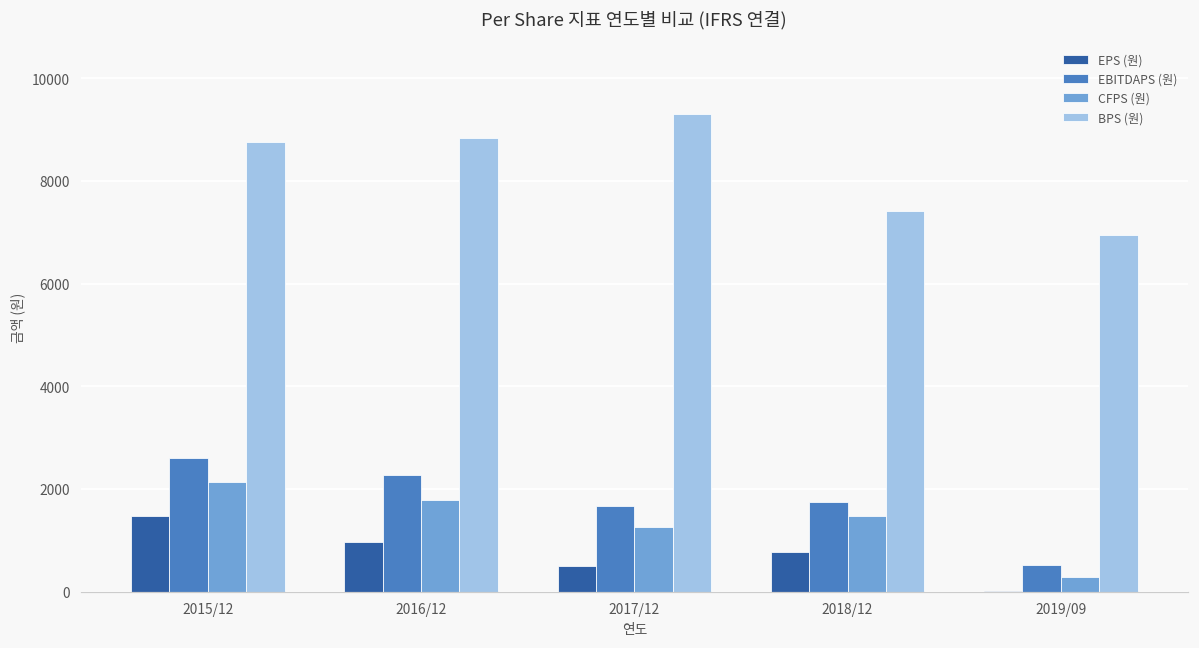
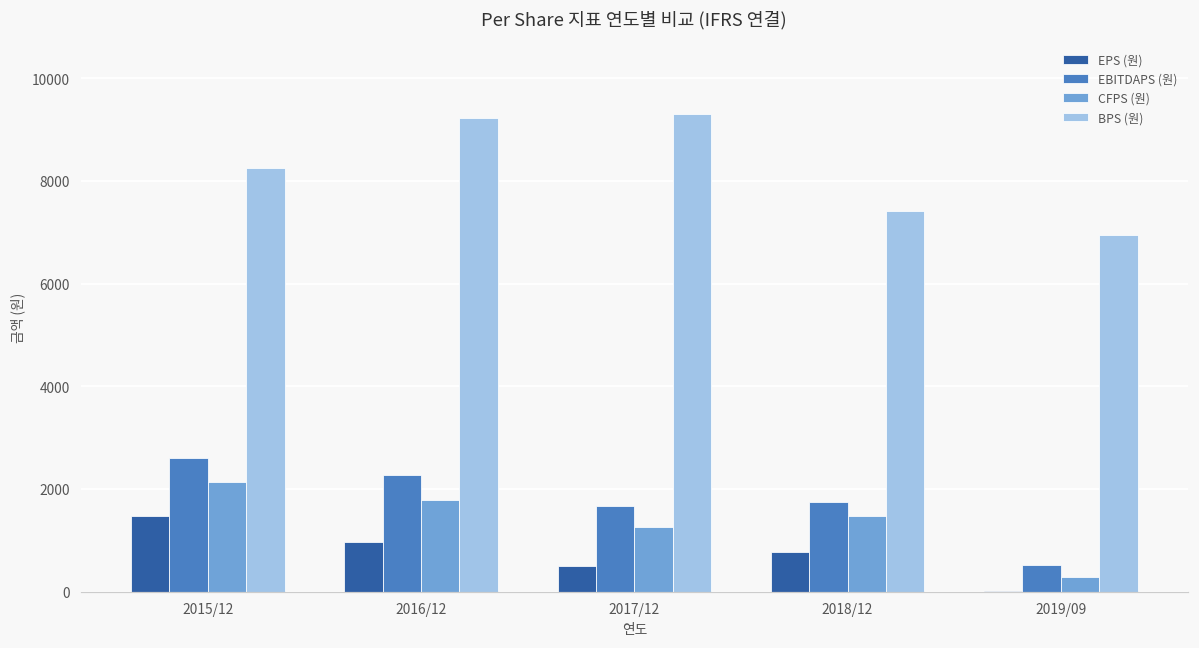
BPS (원), 2015/12: 8800 -> 8300
BPS (원), 2016/12: 8800 -> 9200
